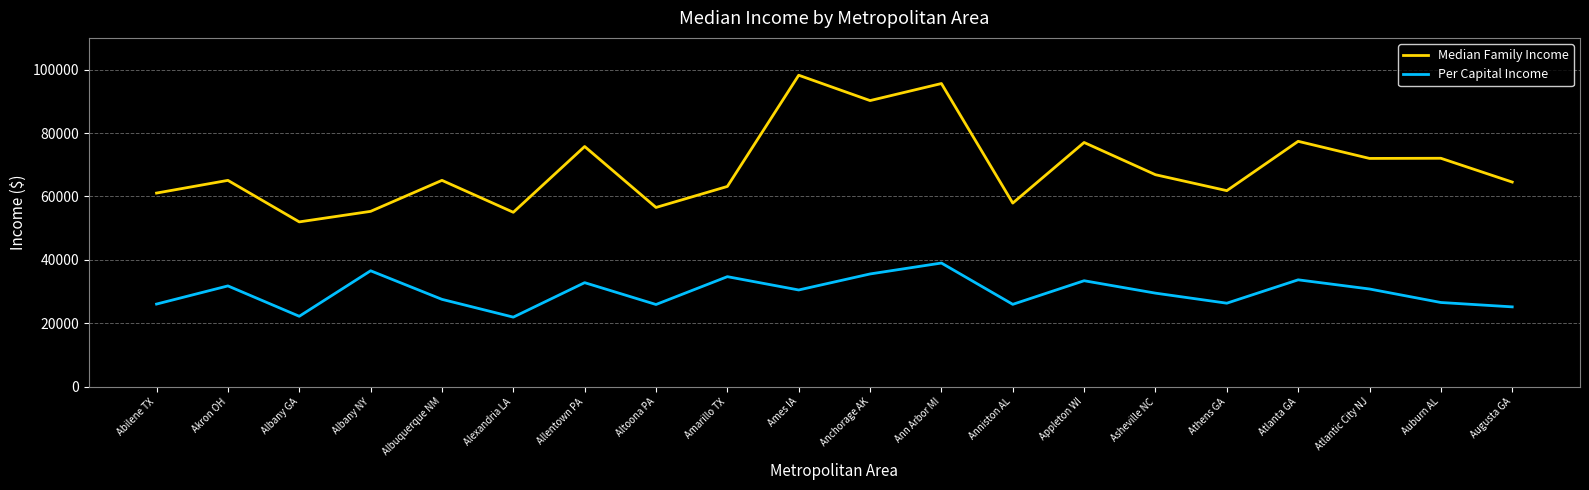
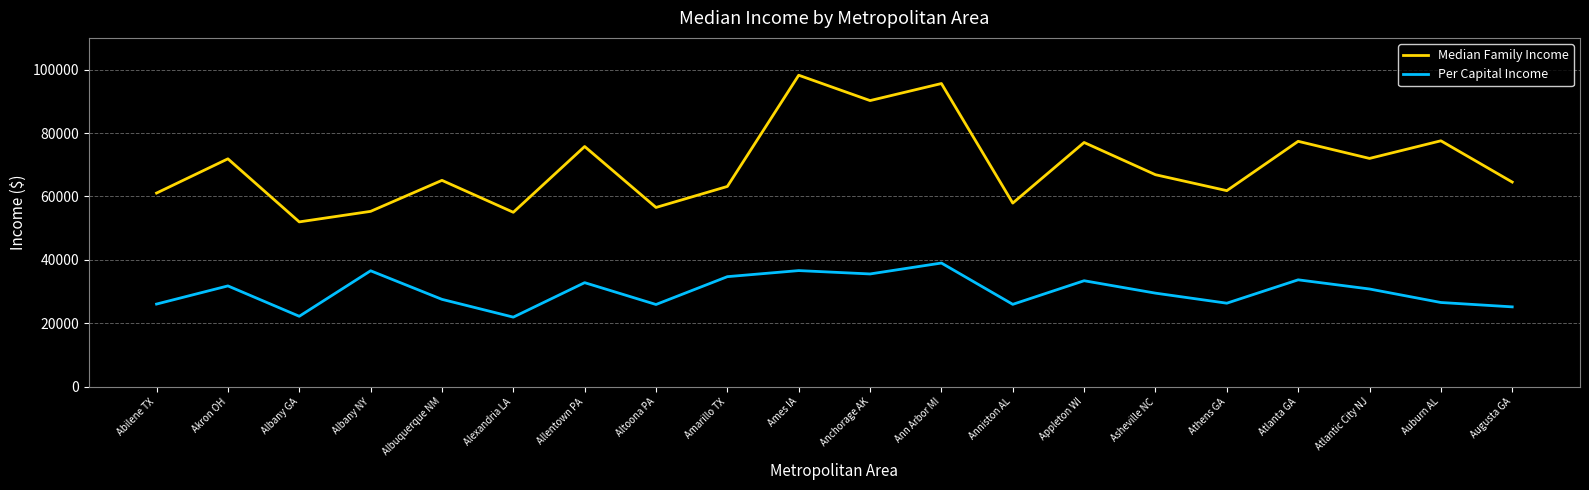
Median Family Income, Akron OH: 65000 -> 72000
Per Capital Income, Ames IA: 30000 -> 37000
Median Family Income, Auburn AL: 72000 -> 78000
